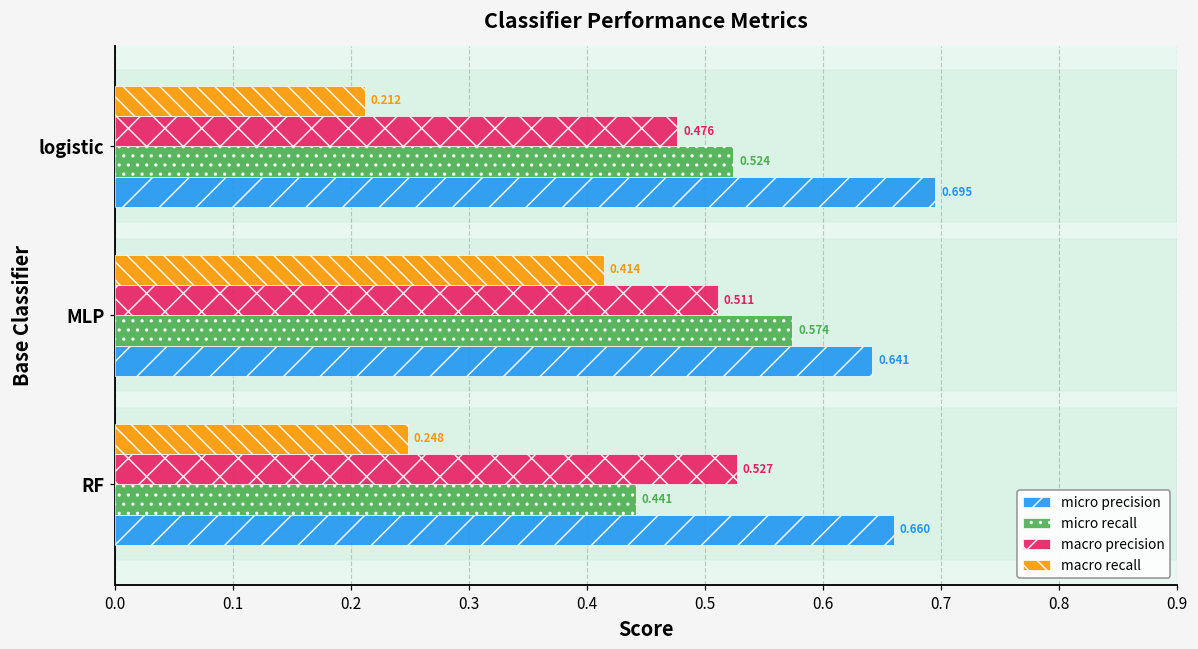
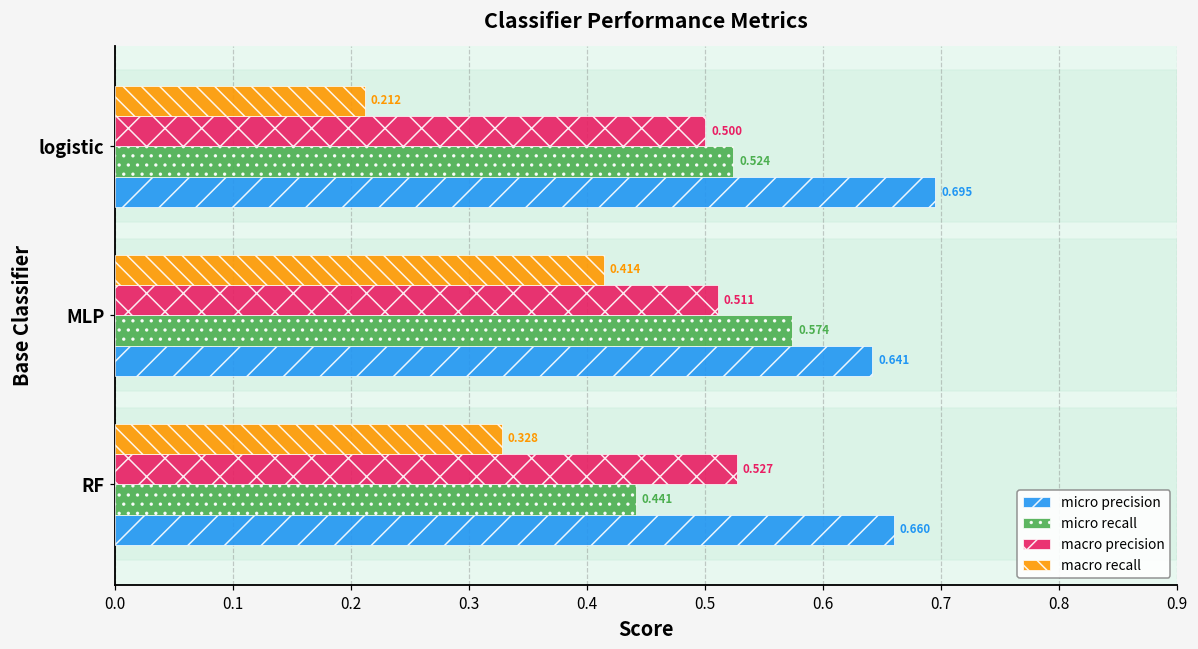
macro precision, logistic: 0.476 -> 0.500
macro recall, RF: 0.248 -> 0.328
